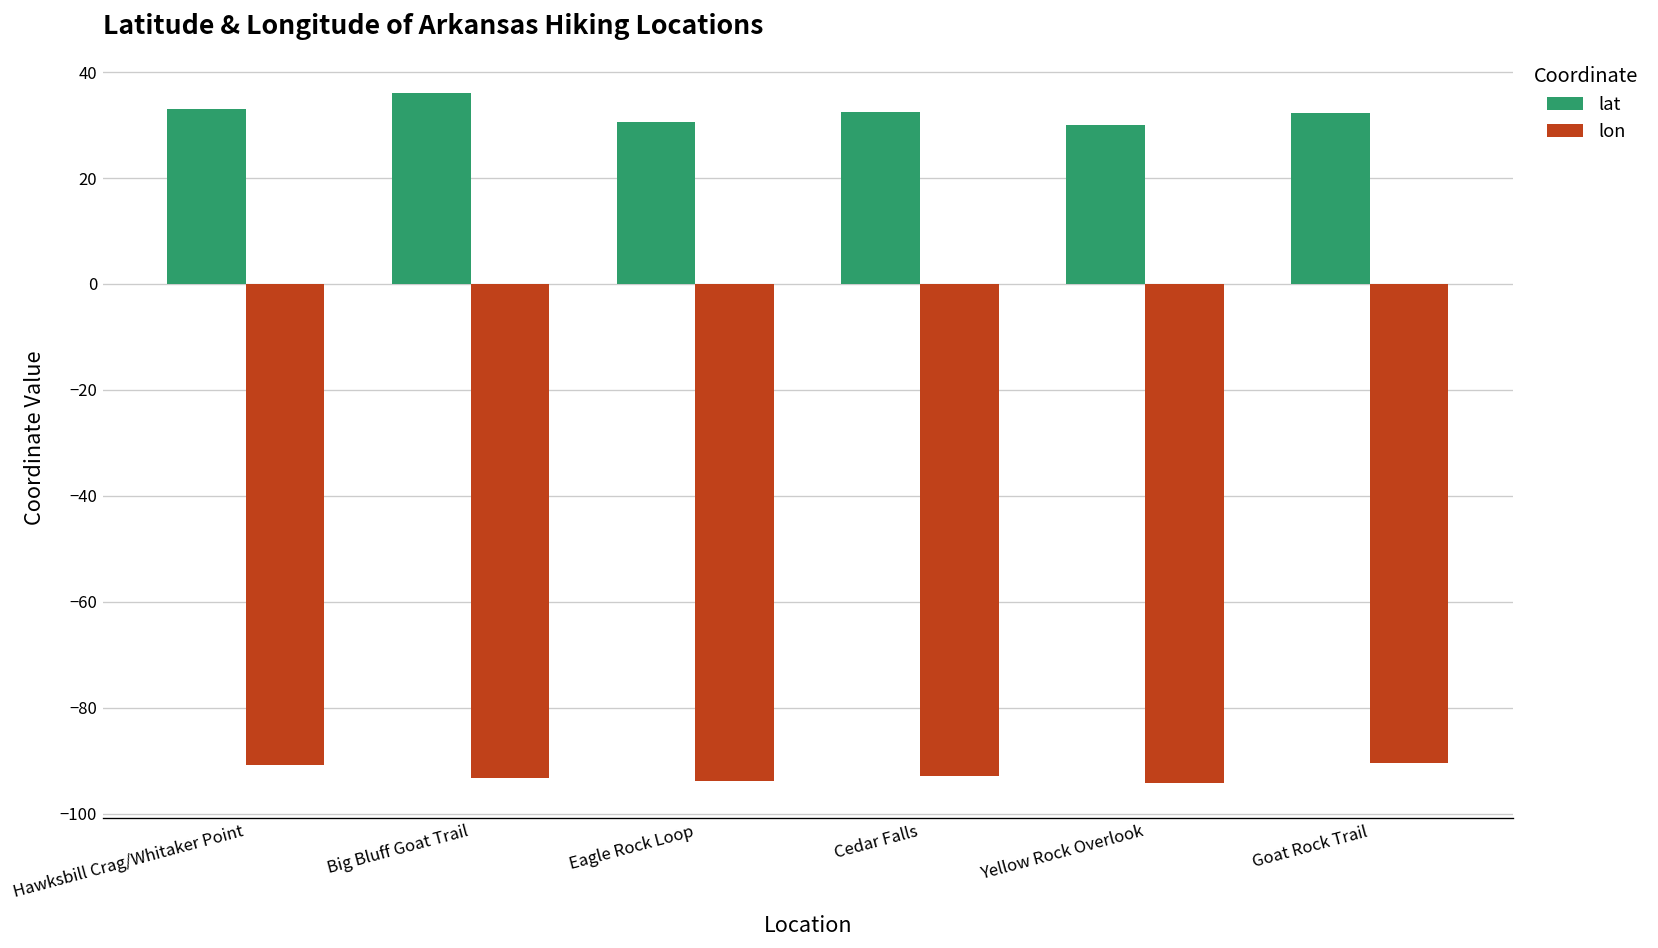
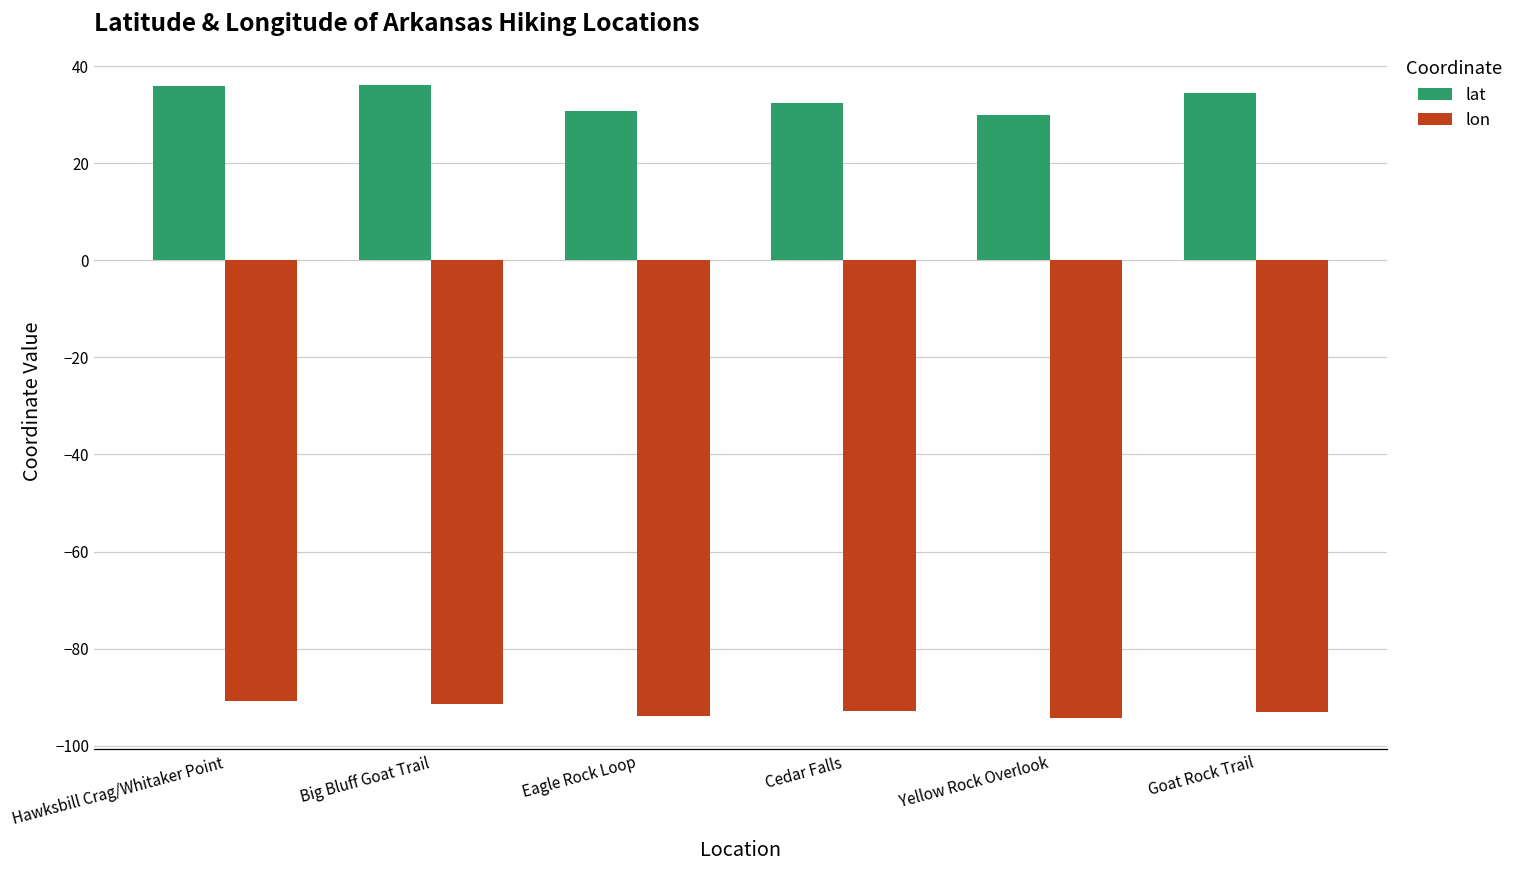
lat, Hawksbill Crag/Whitaker Point: 33 -> 36
lon, Big Bluff Goat Trail: -93 -> -91
lat, Goat Rock Trail: 32 -> 35
lon, Goat Rock Trail: -90 -> -93
